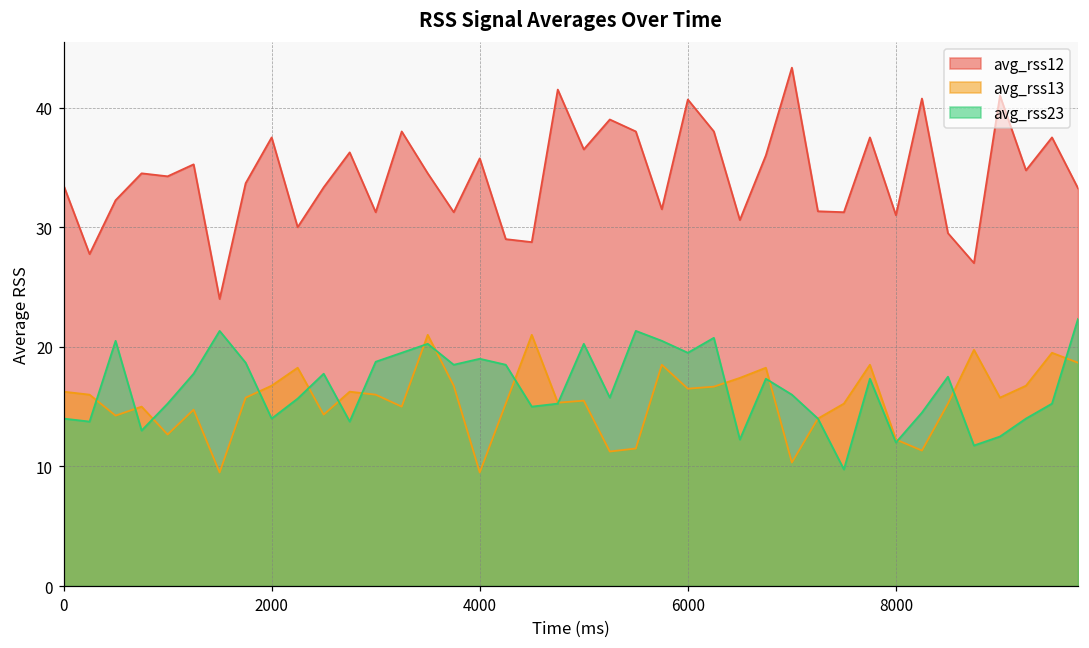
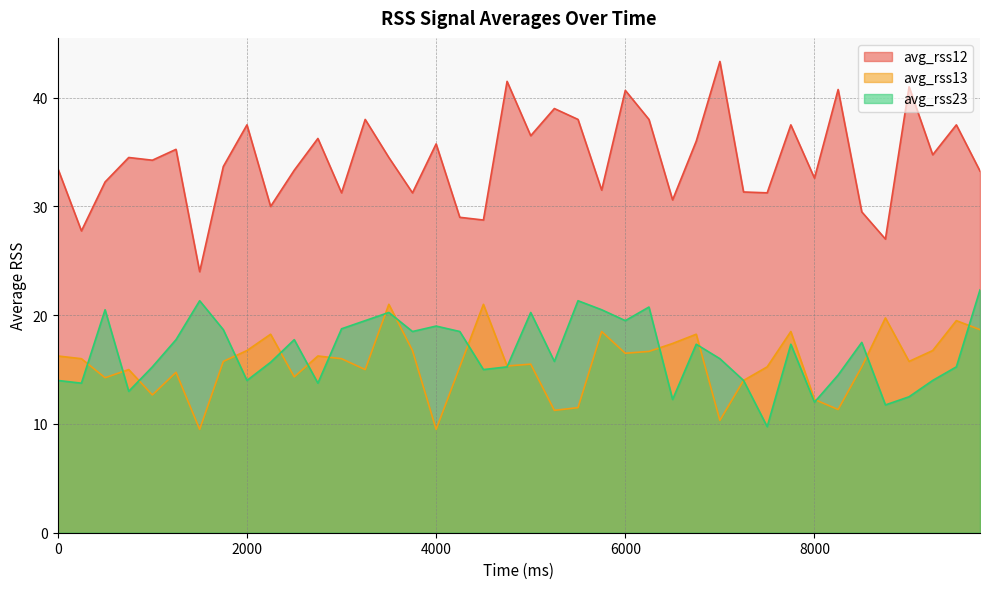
avg_rss12, 8000: 31.0 -> 32.6
